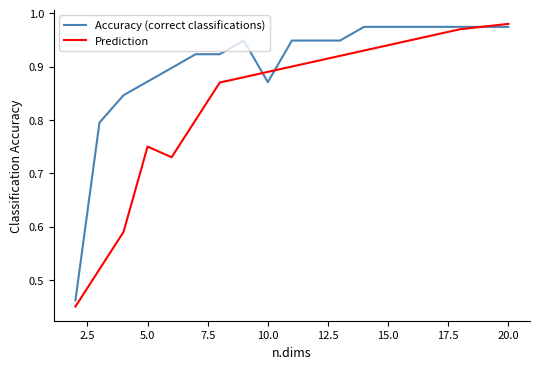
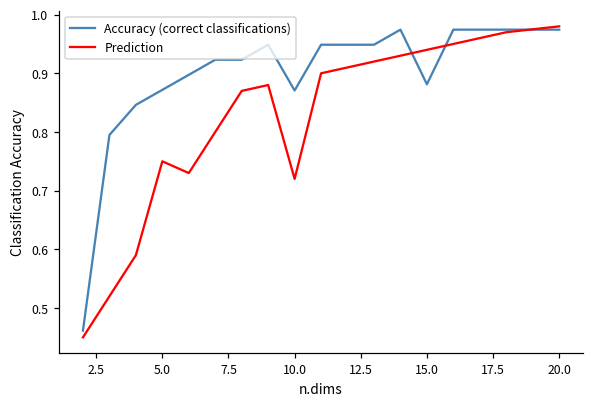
Prediction, 10.0: 0.89 -> 0.72
Accuracy (correct classifications), 15.0: 0.97 -> 0.88
